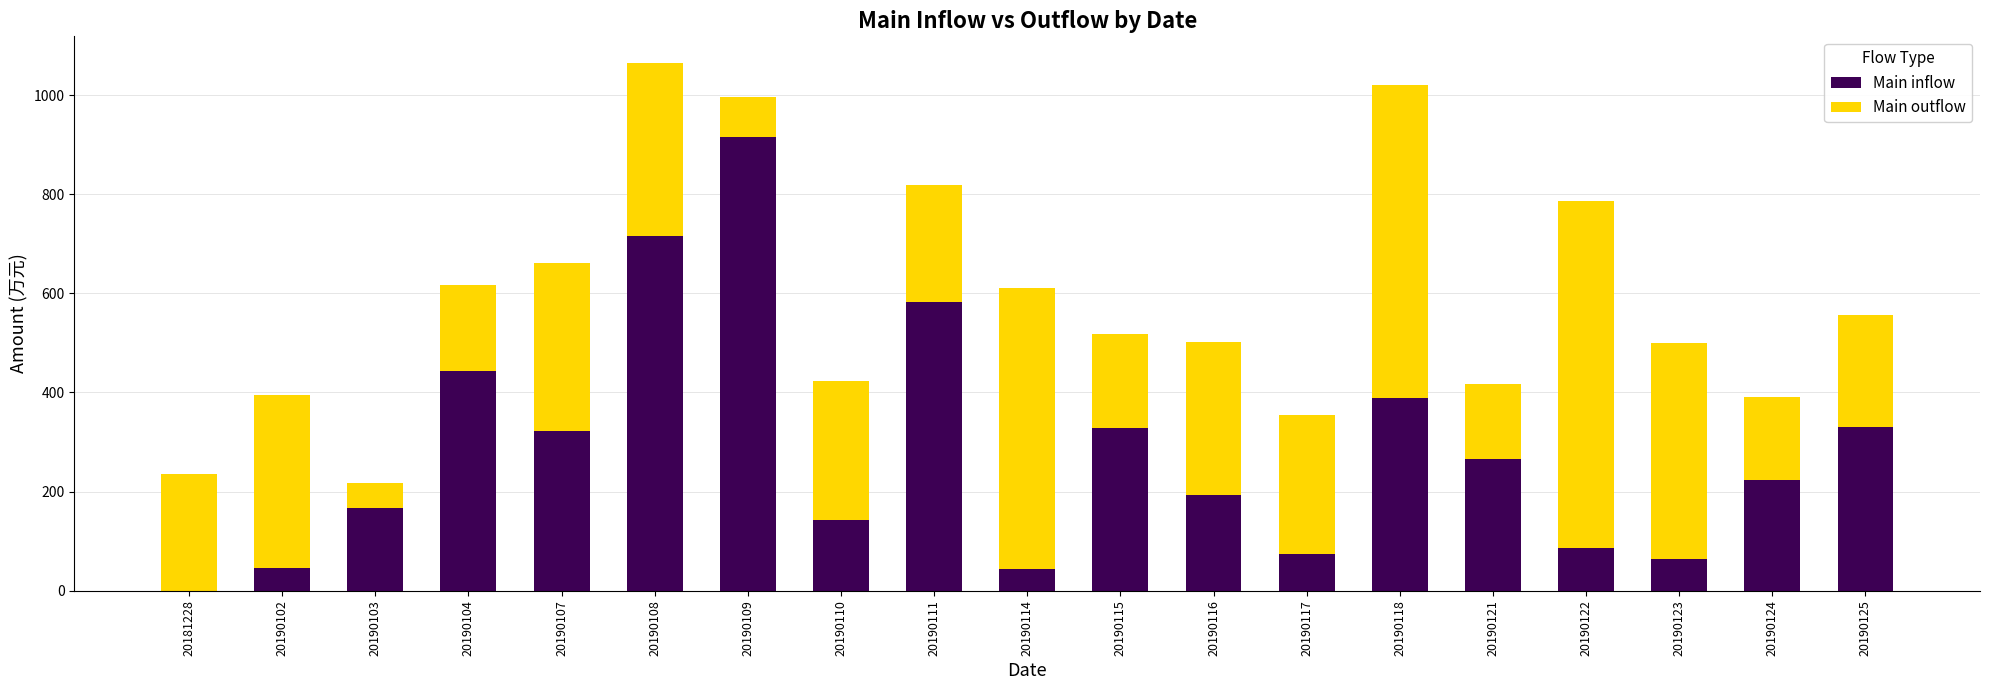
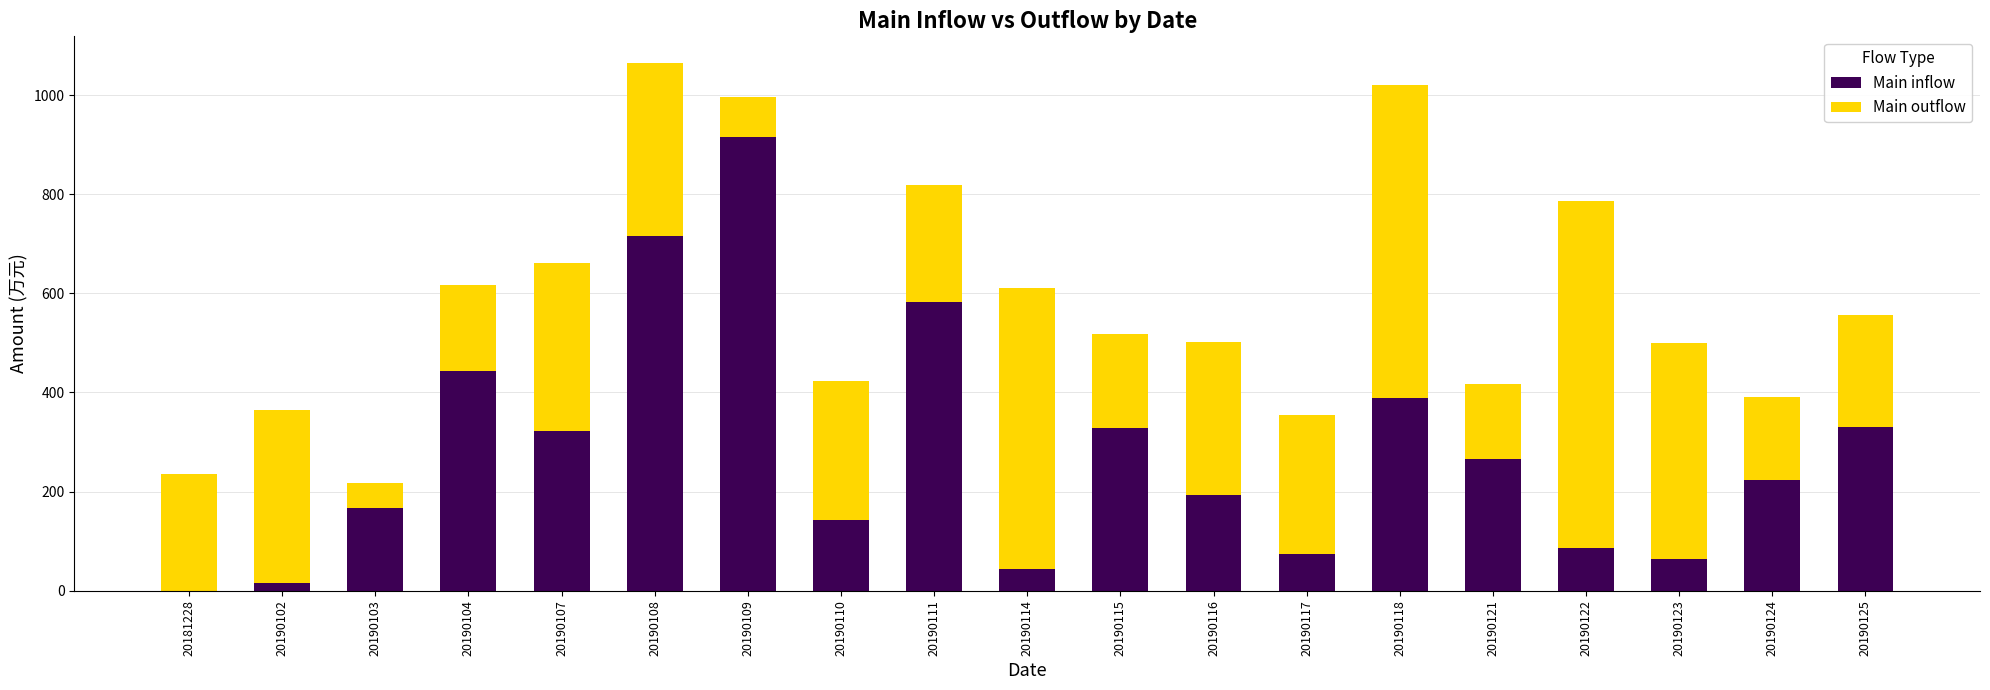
Main inflow, 20190102: 50 -> 20
